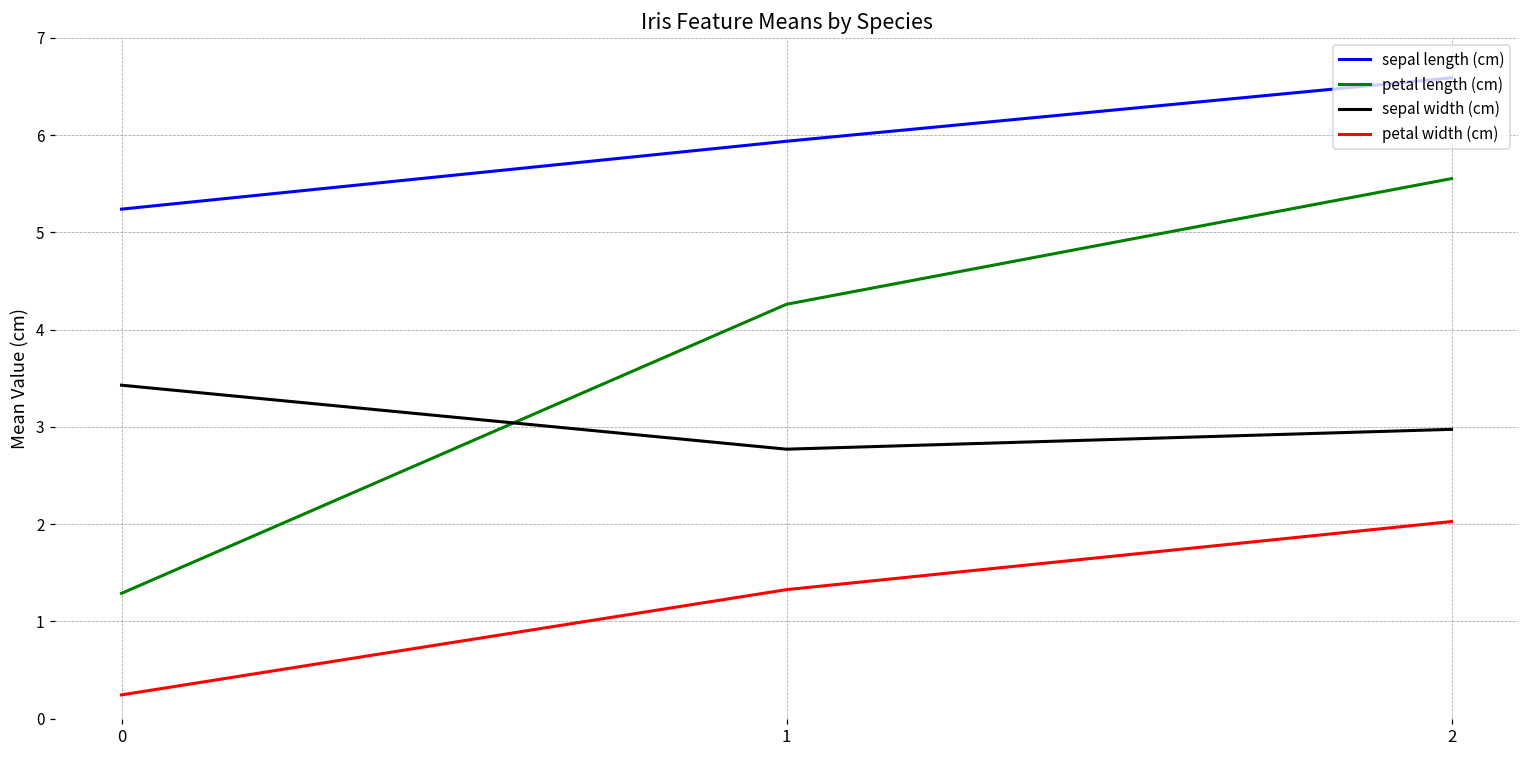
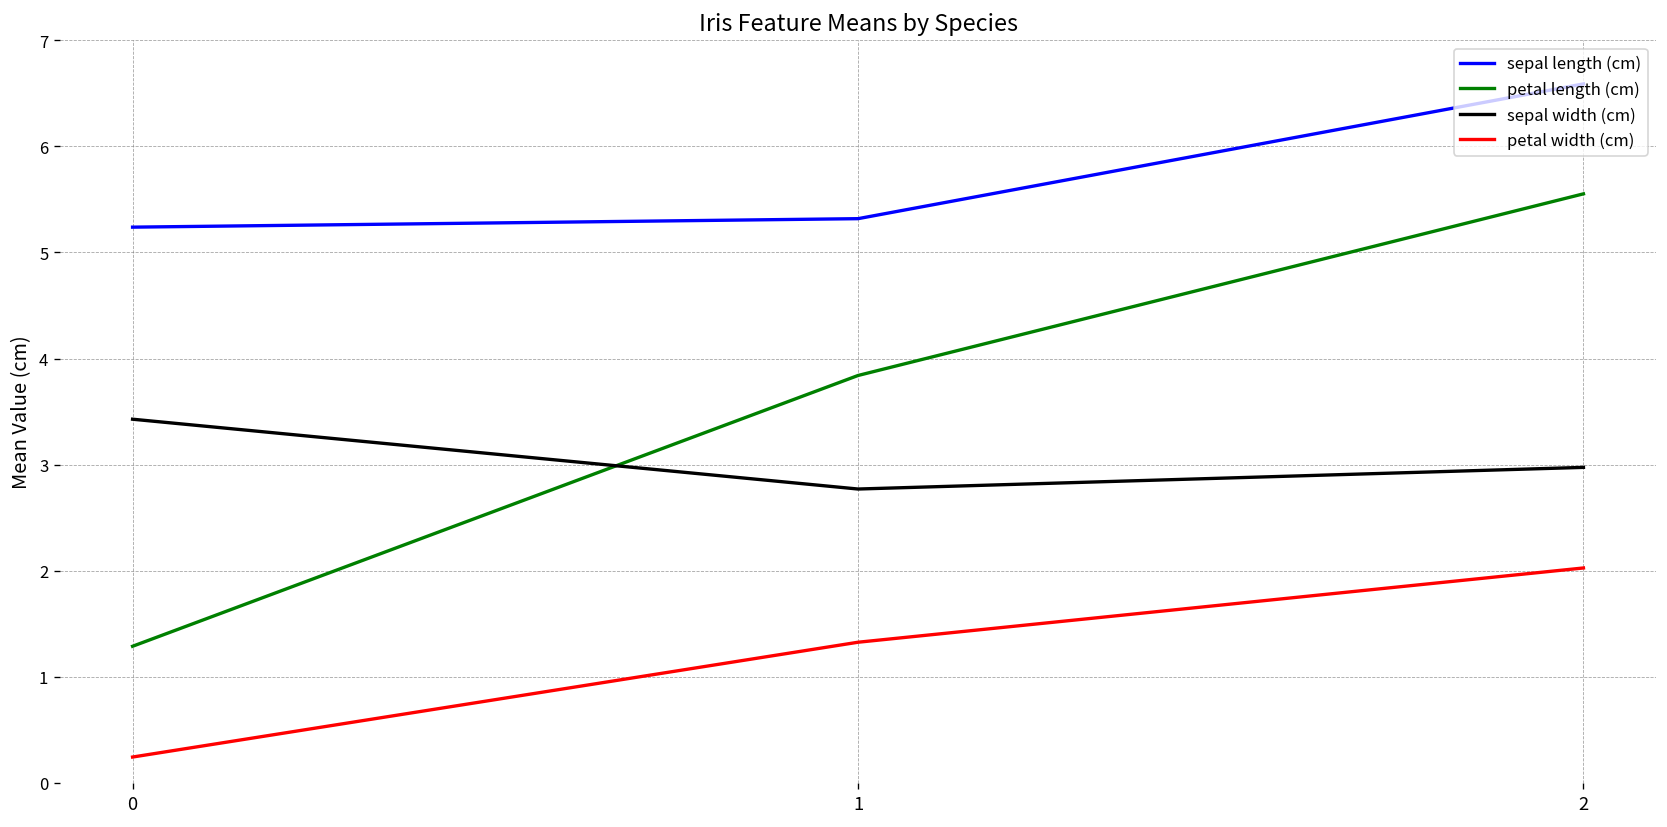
sepal length (cm), 1: 5.9 -> 5.3
petal length (cm), 1: 4.3 -> 3.8
